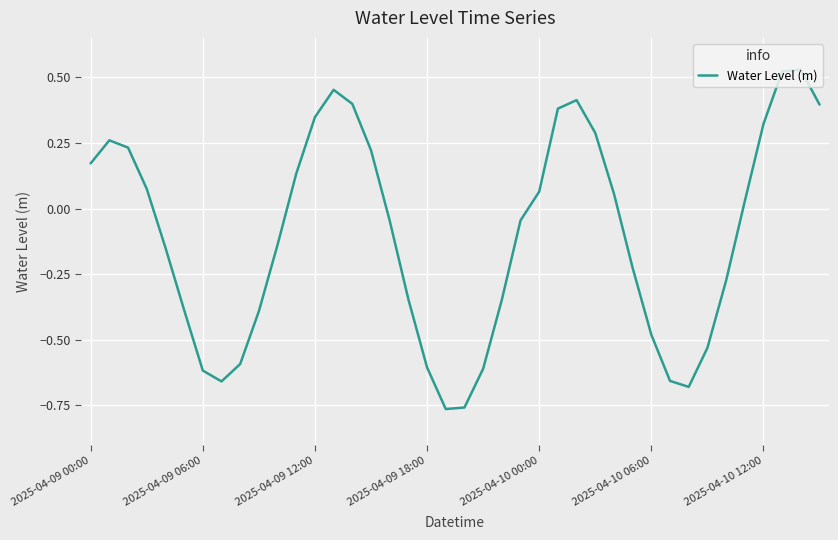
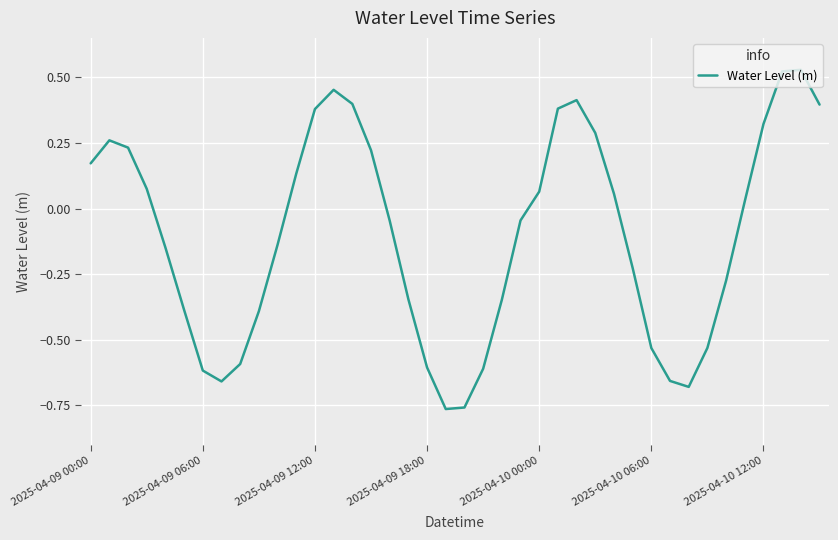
2025-04-09 12:00: 0.35 -> 0.38
2025-04-10 06:00: -0.48 -> -0.53
